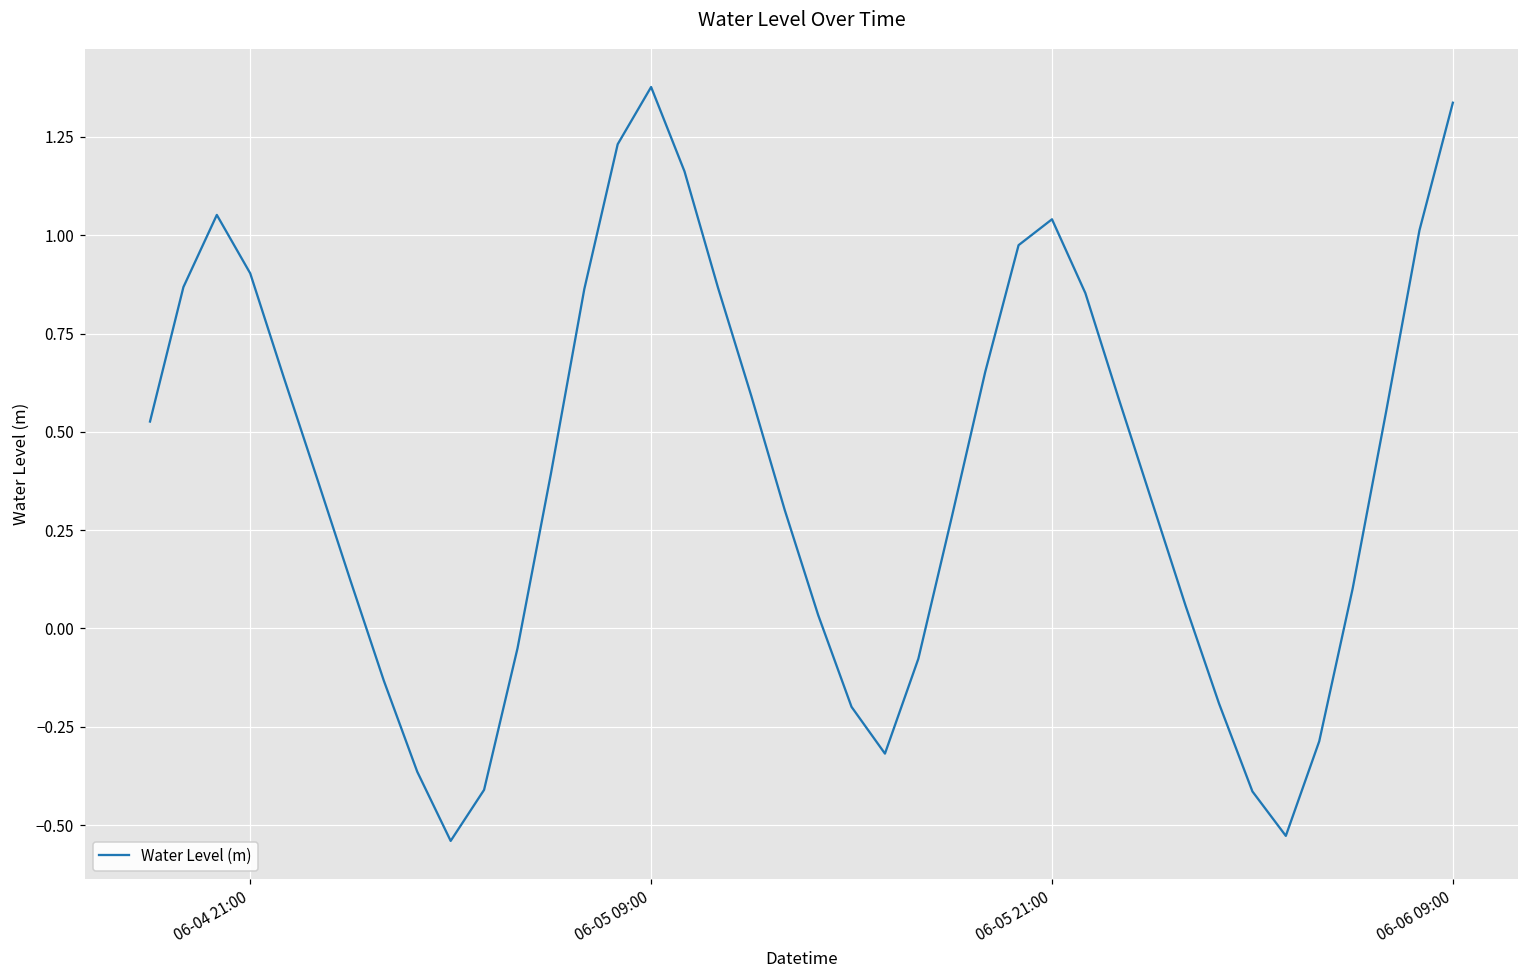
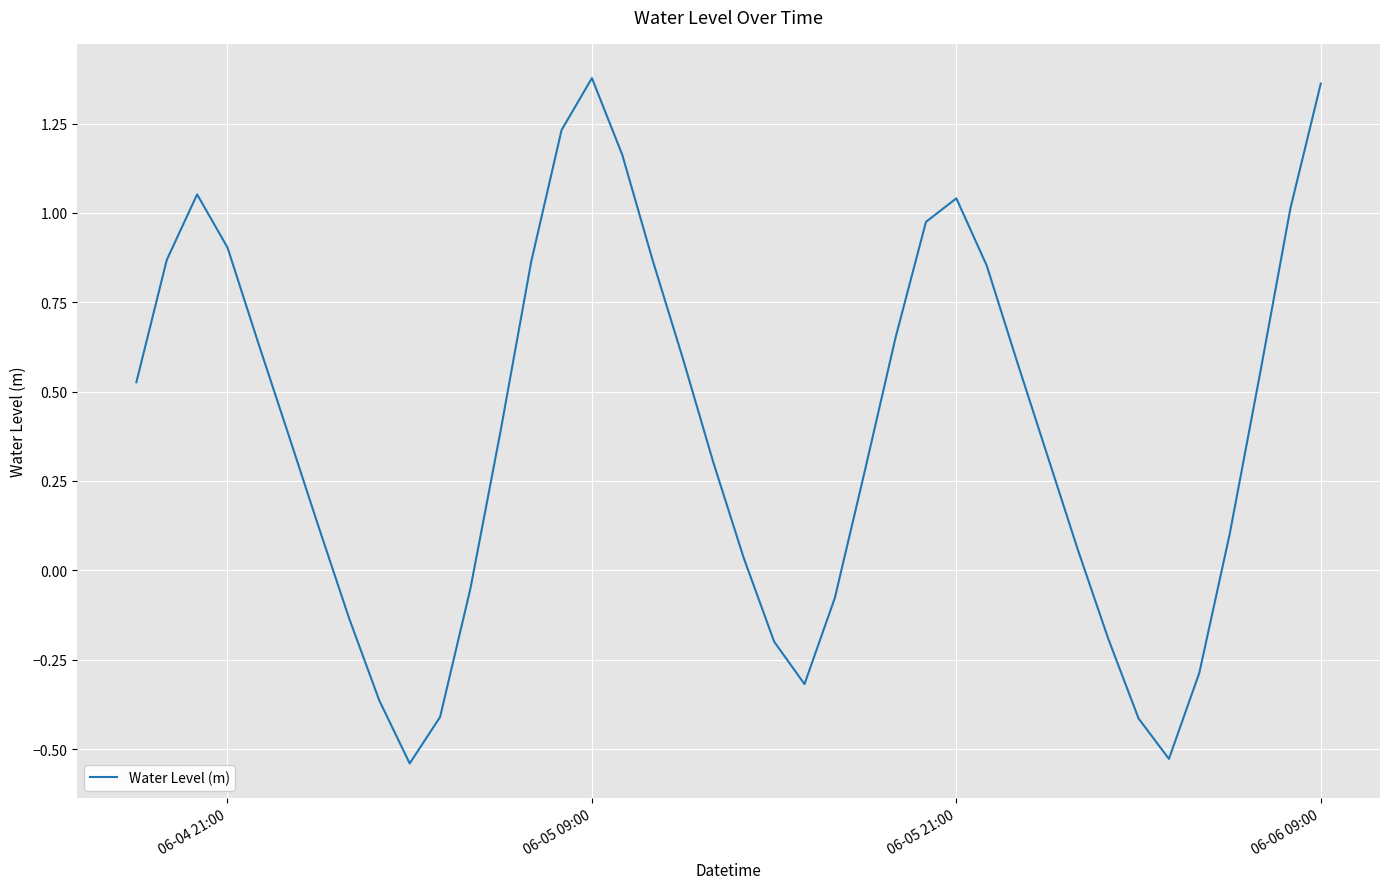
06-06 09:00: 1.34 -> 1.36
